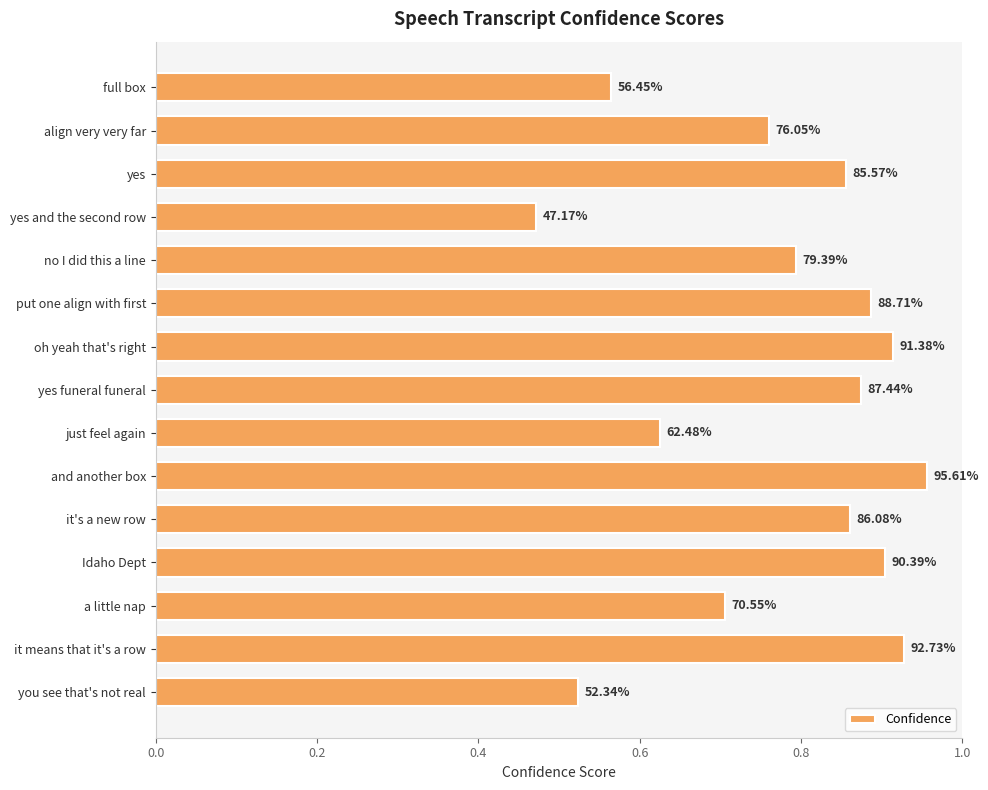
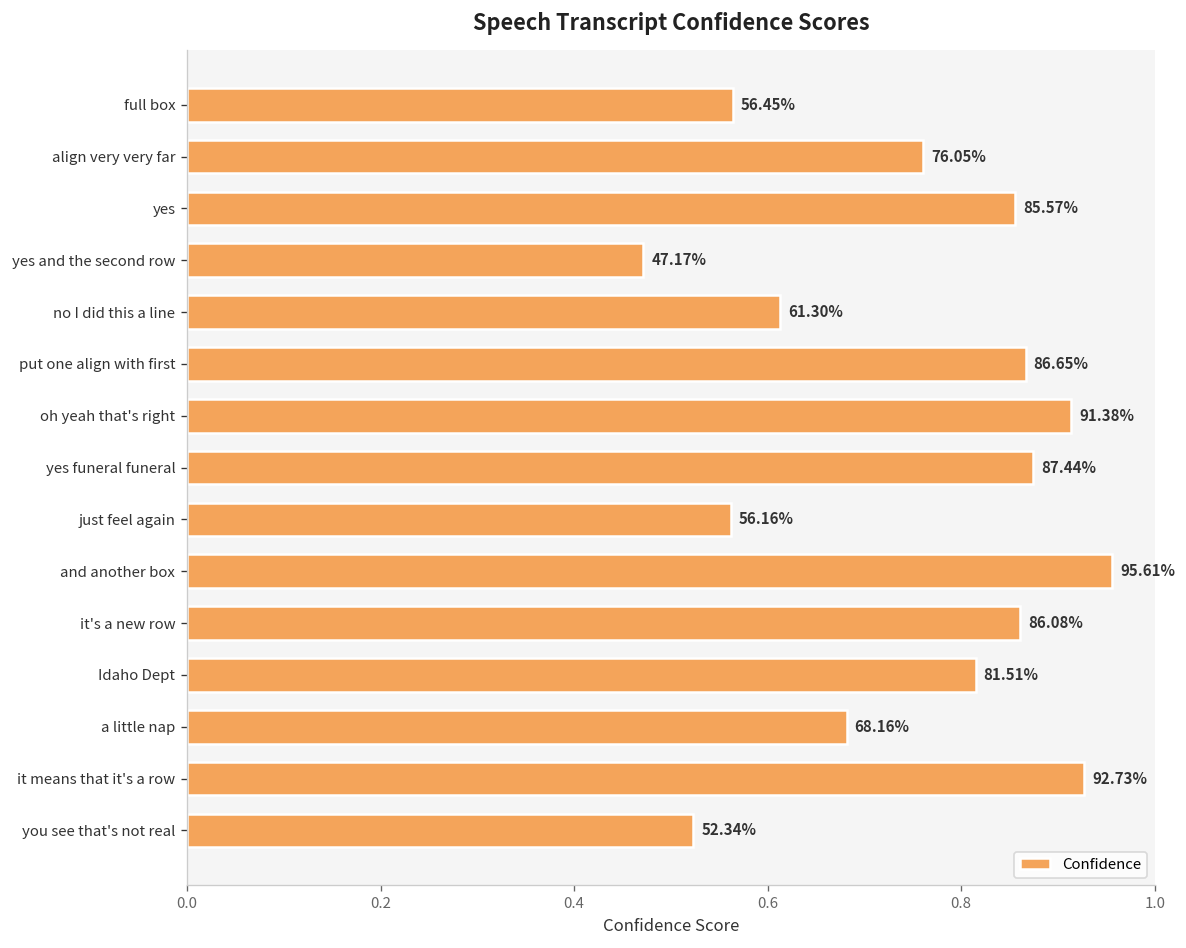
no I did this a line: 79.39% -> 61.30%
put one align with first: 88.71% -> 86.65%
just feel again: 62.48% -> 56.16%
Idaho Dept: 90.39% -> 81.51%
a little nap: 70.55% -> 68.16%
